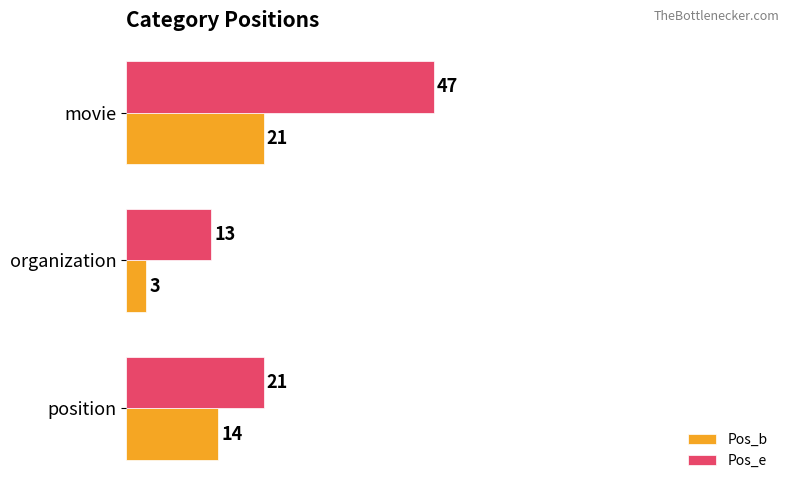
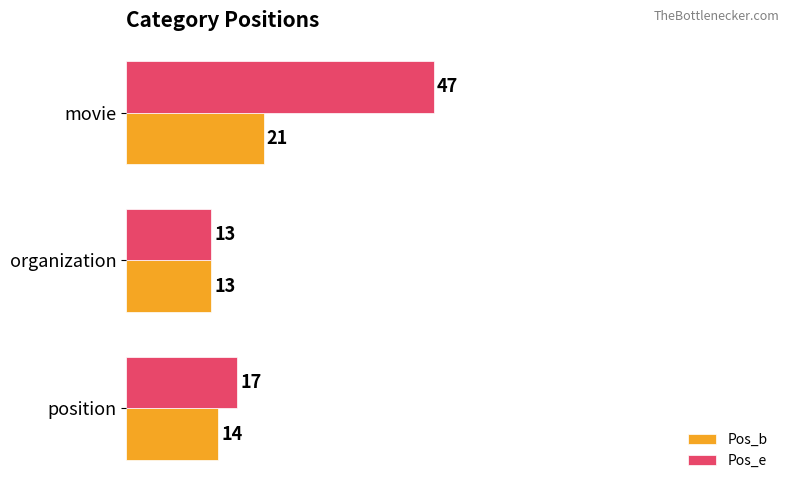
Pos_b, organization: 3 -> 13
Pos_e, position: 21 -> 17
